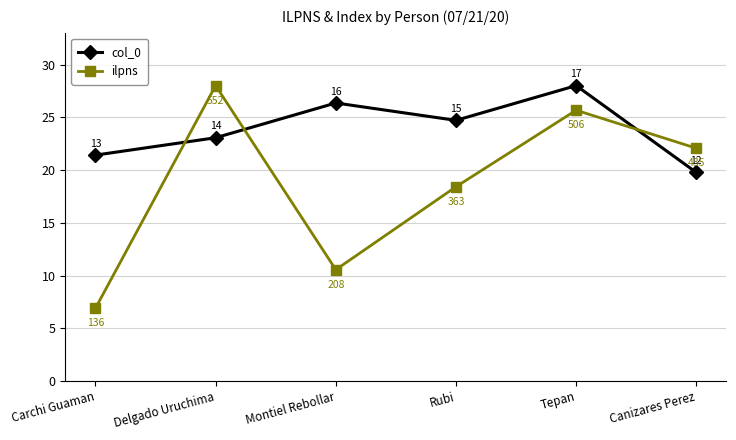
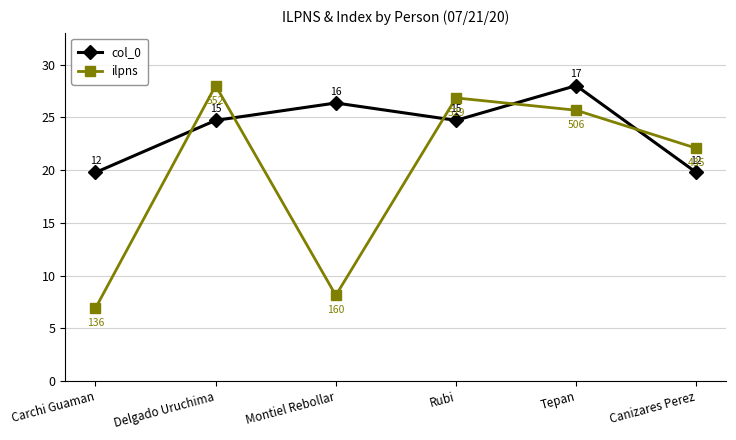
col_0, Carchi Guaman: 13 -> 12
col_0, Delgado Uruchima: 14 -> 15
ilpns, Montiel Rebollar: 208 -> 160
ilpns, Rubi: 363 -> 529
